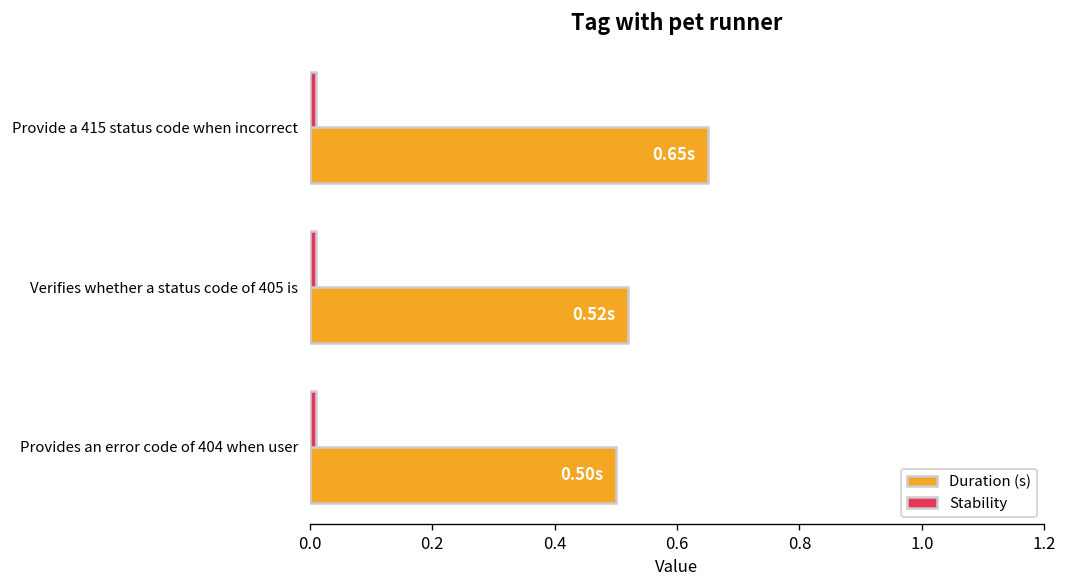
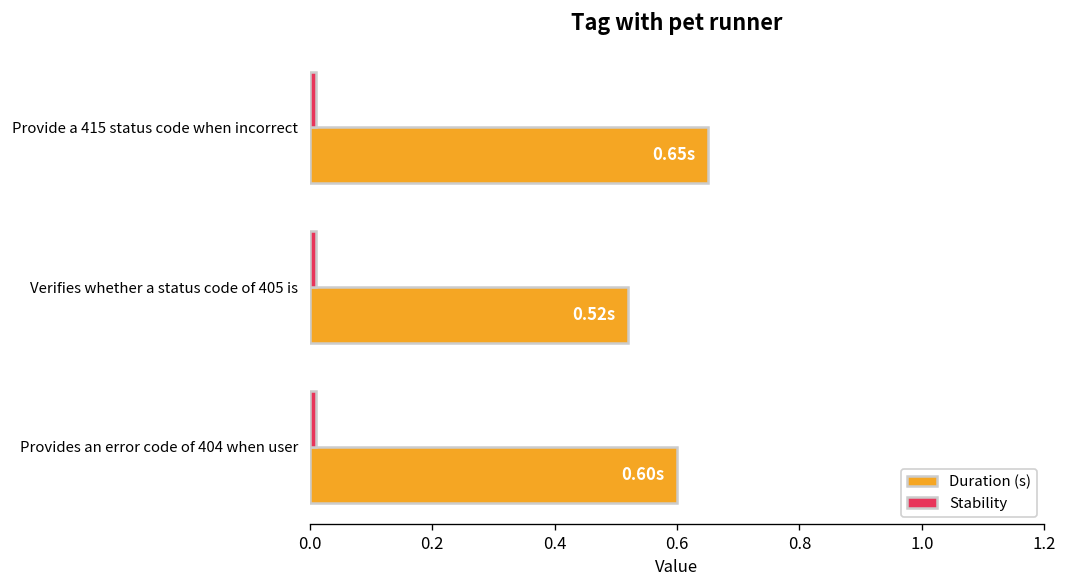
Duration (s), Provides an error code of 404 when user: 0.50s -> 0.60s
